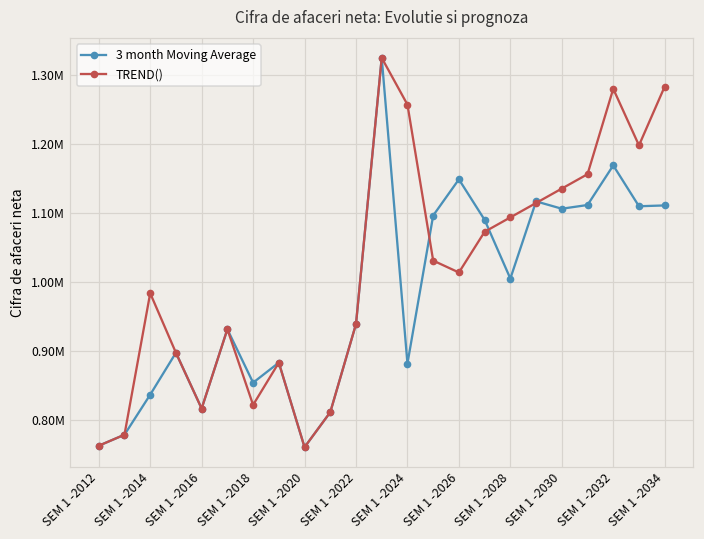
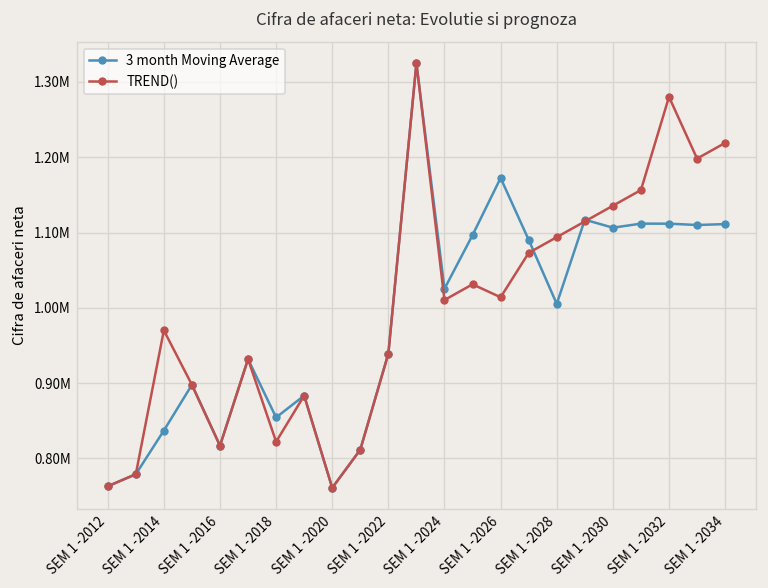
TREND(), SEM 1 -2014: 980000 -> 970000
3 month Moving Average, SEM 1 -2024: 880000 -> 1030000
TREND(), SEM 1 -2024: 1260000 -> 1010000
3 month Moving Average, SEM 1 -2026: 1150000 -> 1170000
3 month Moving Average, SEM 1 -2032: 1170000 -> 1110000
TREND(), SEM 1 -2034: 1280000 -> 1220000
